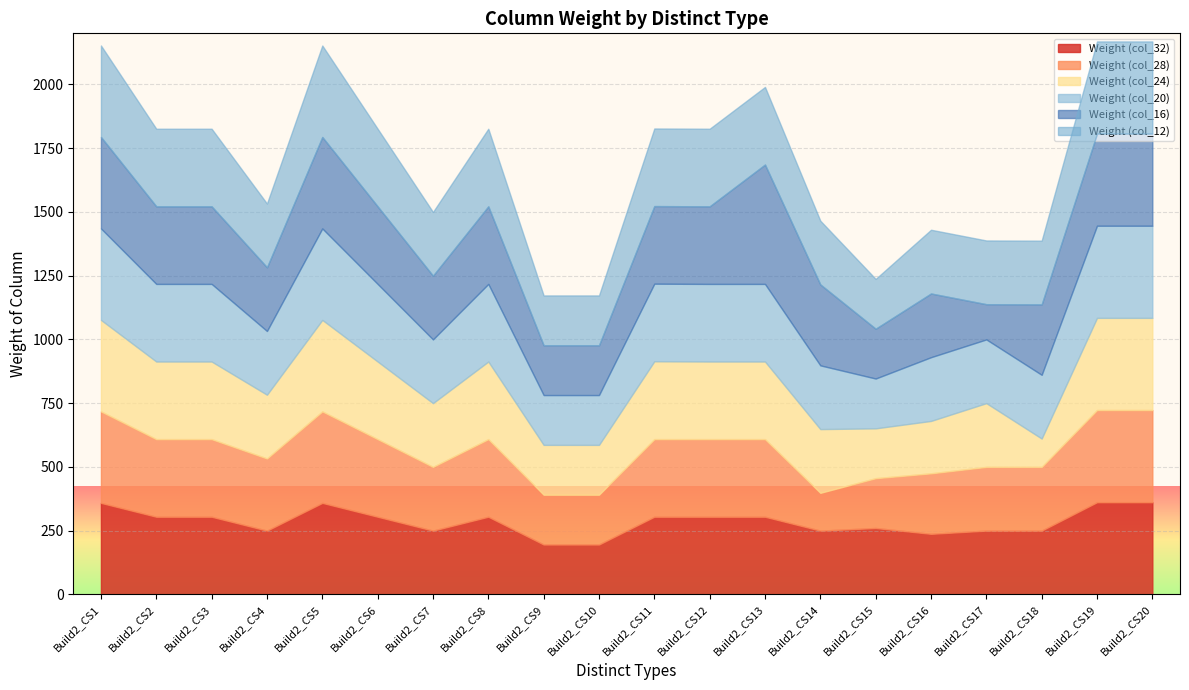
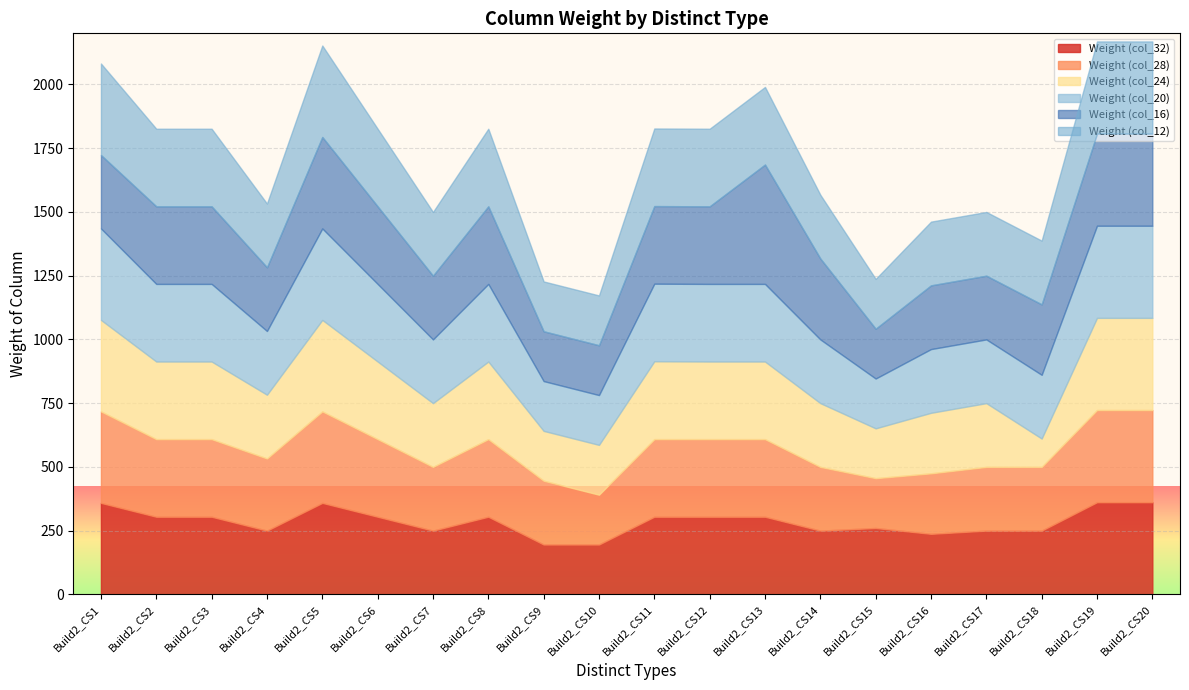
Weight (col_16), Build2_CS1: 360 -> 290
Weight (col_28), Build2_CS9: 200 -> 250
Weight (col_28), Build2_CS14: 150 -> 250
Weight (col_24), Build2_CS16: 210 -> 240
Weight (col_16), Build2_CS17: 140 -> 250
